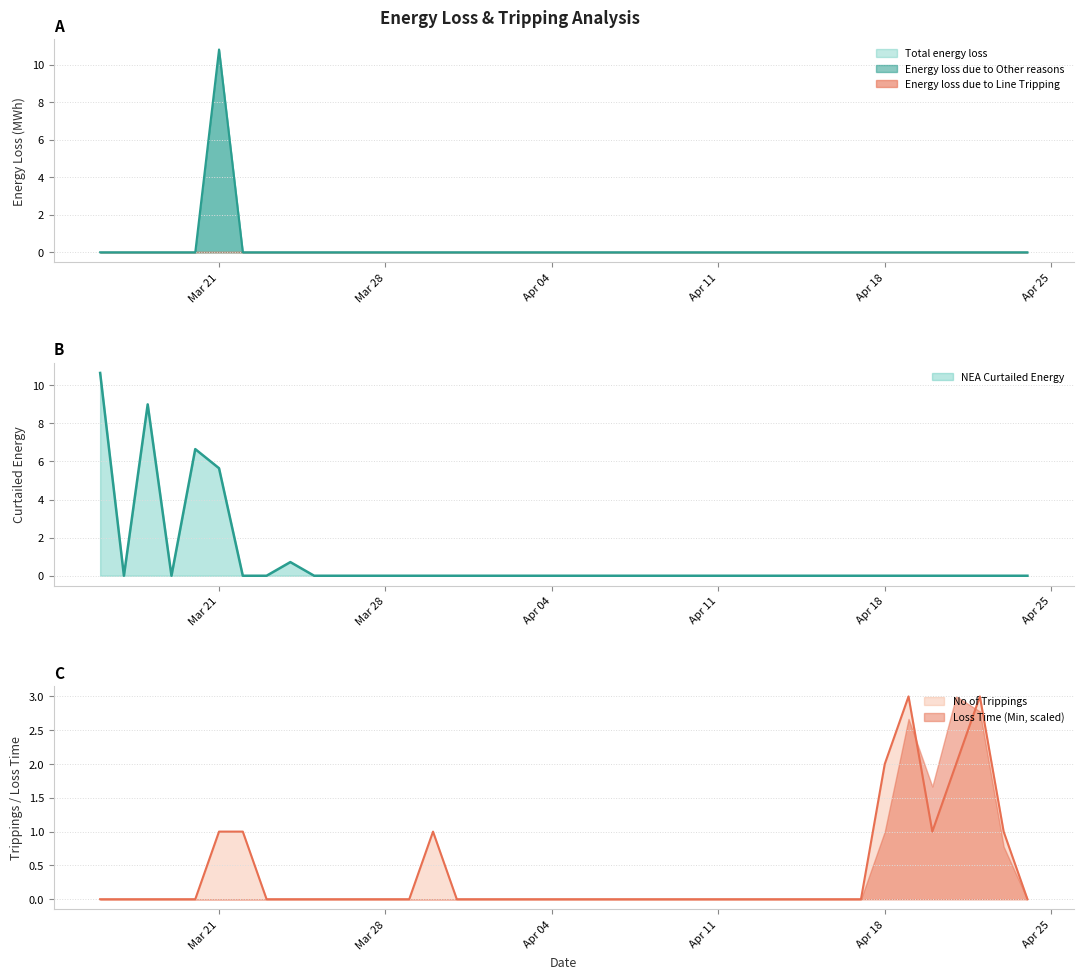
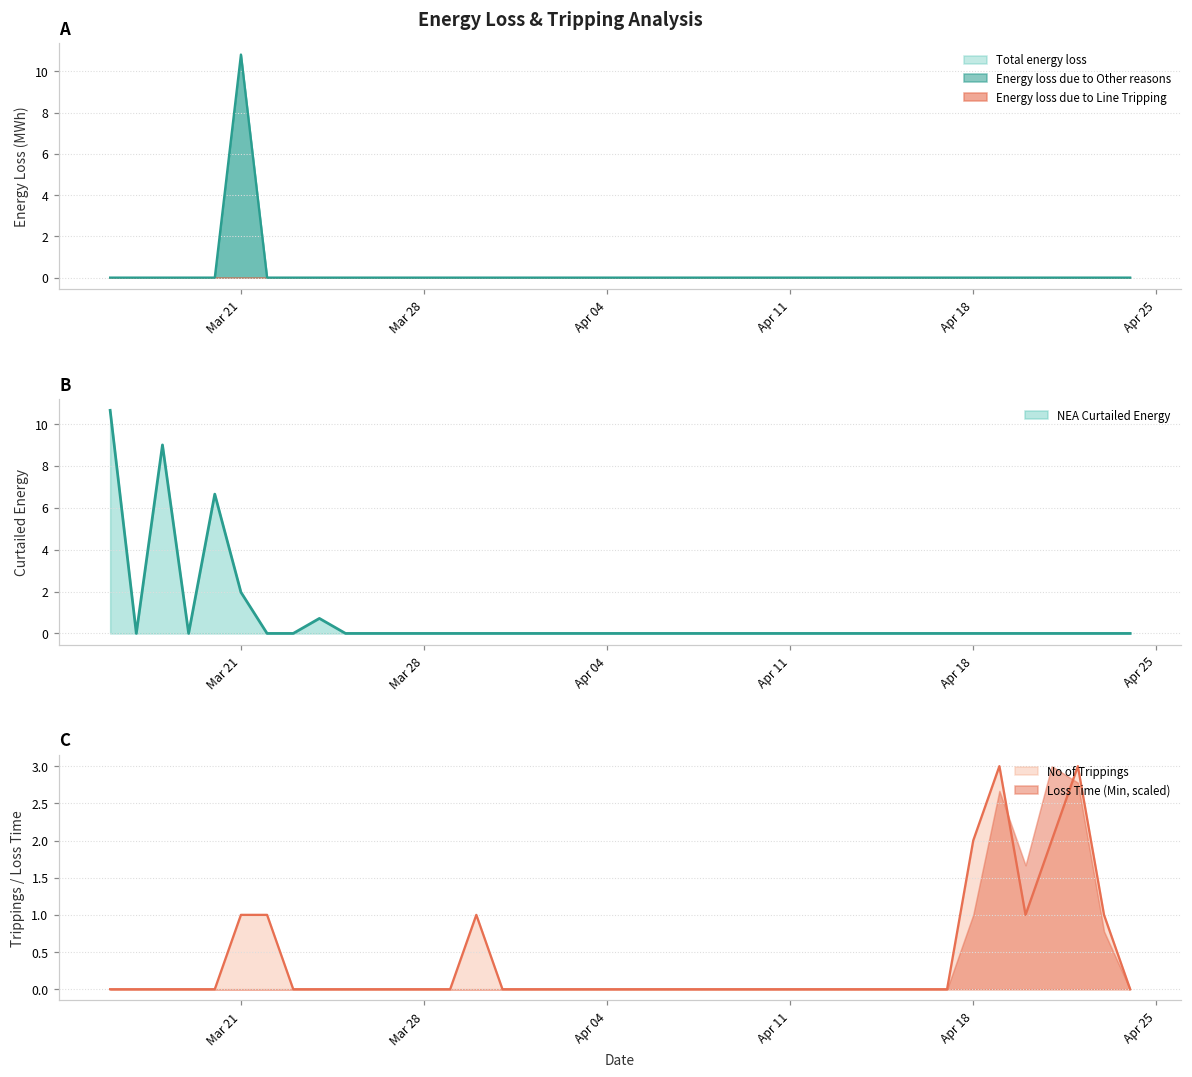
B, Mar 21: 5.6 -> 2.0
